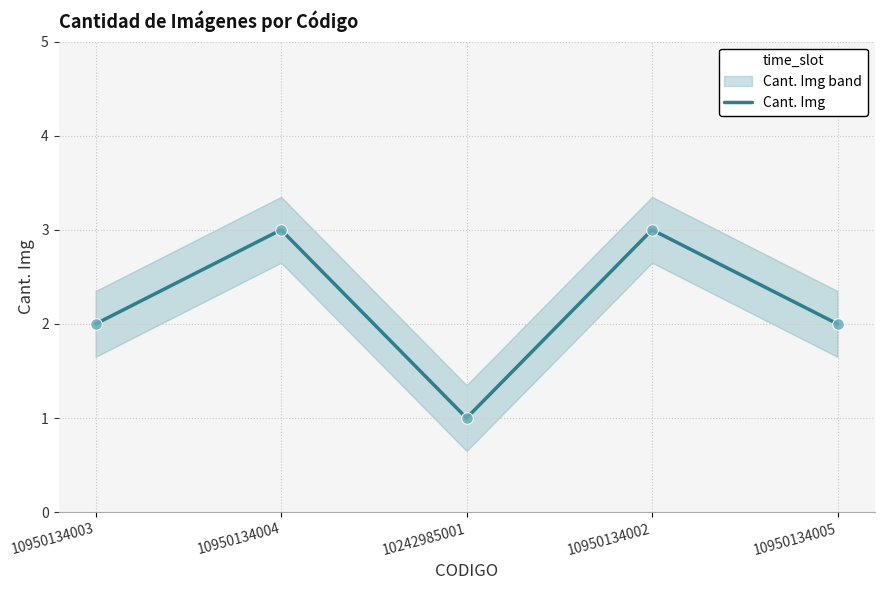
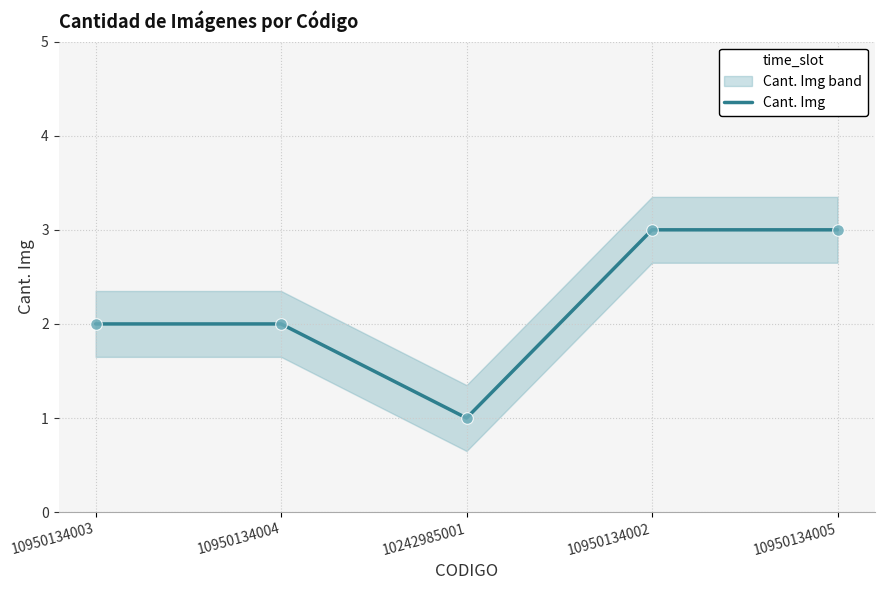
Cant. Img, 10950134004: 3 -> 2
Cant. Img, 10950134005: 2 -> 3
